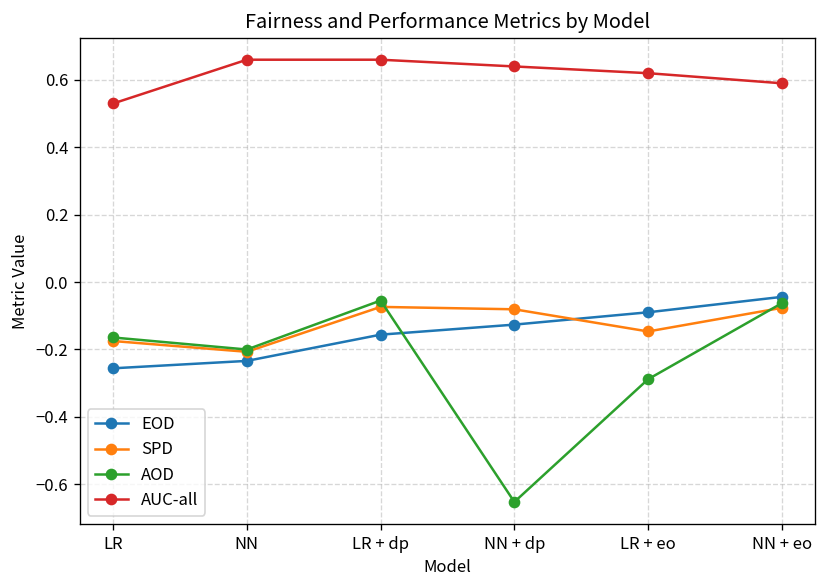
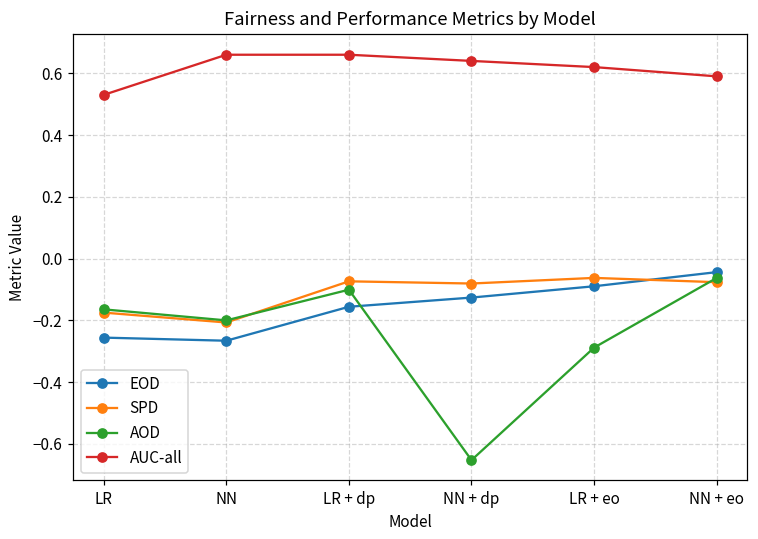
EOD, NN: -0.23 -> -0.27
AOD, LR + dp: -0.06 -> -0.10
SPD, LR + eo: -0.15 -> -0.06
